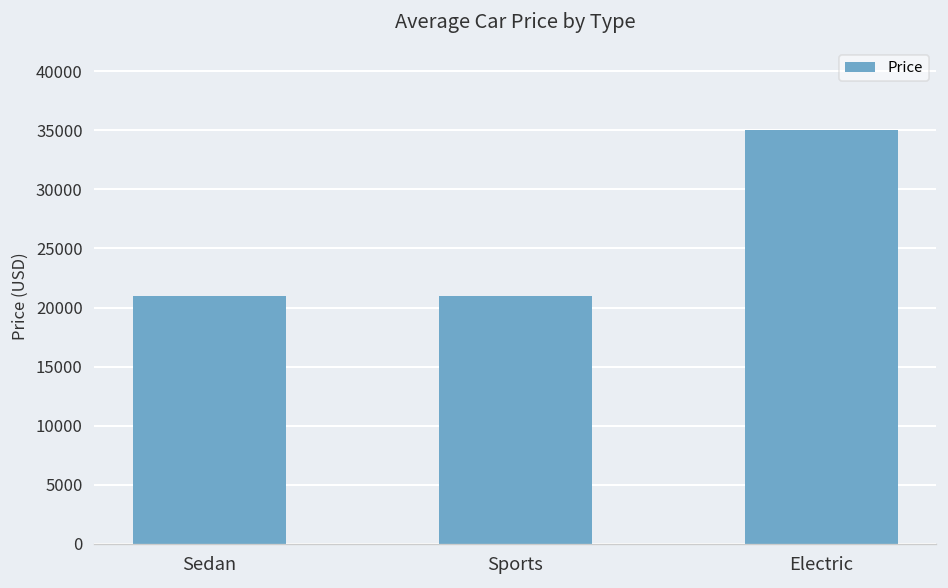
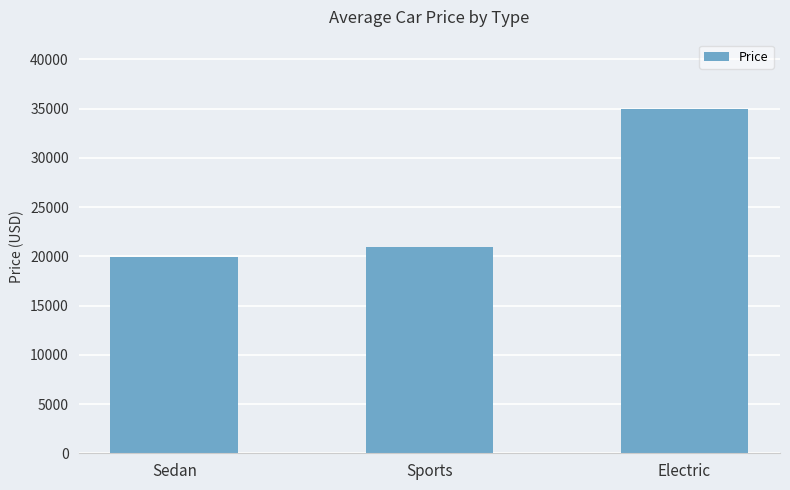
Sedan: 21000 -> 20000
